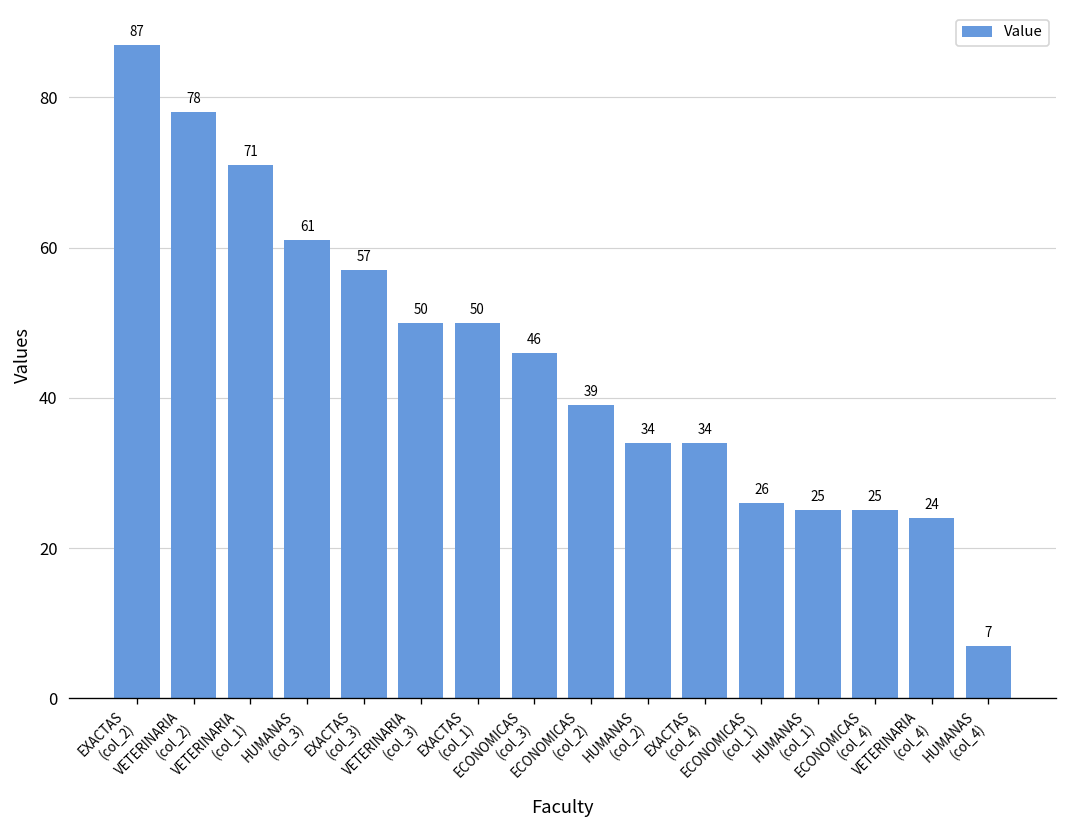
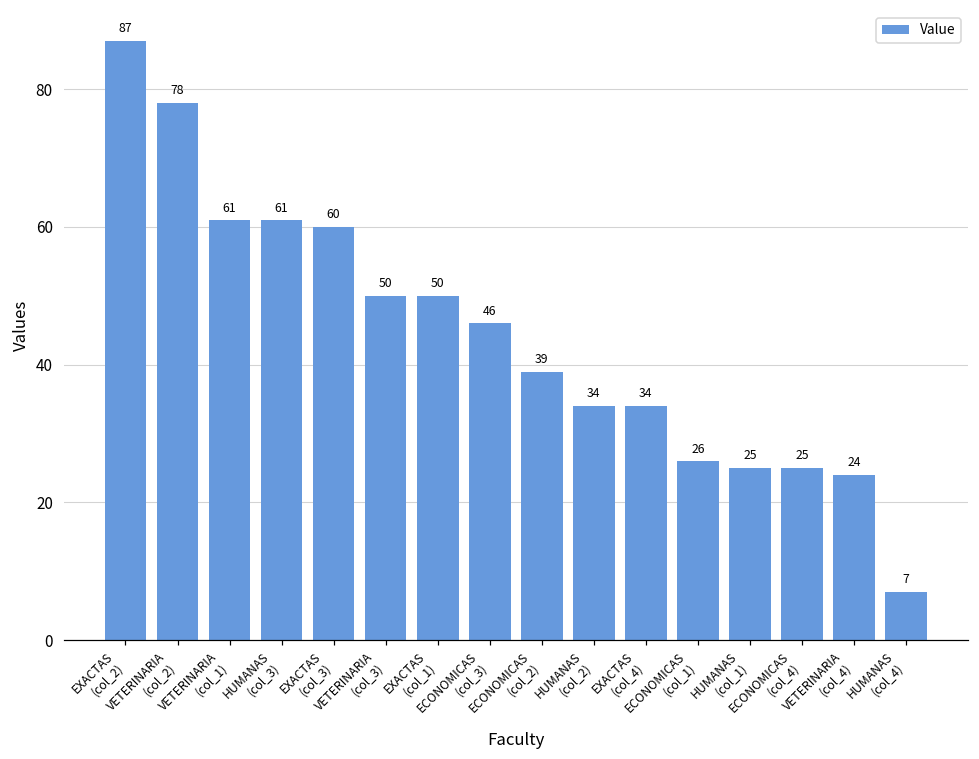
VETERINARIA (col_1): 71 -> 61
EXACTAS (col_3): 57 -> 60
